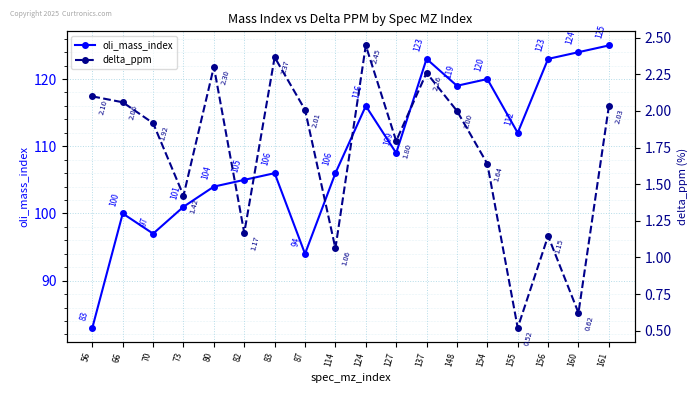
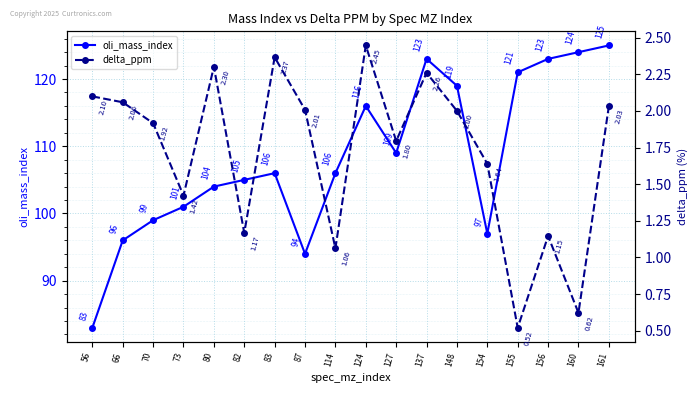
oli_mass_index, 66: 100 -> 96
oli_mass_index, 70: 97 -> 99
oli_mass_index, 154: 120 -> 97
oli_mass_index, 155: 112 -> 121
